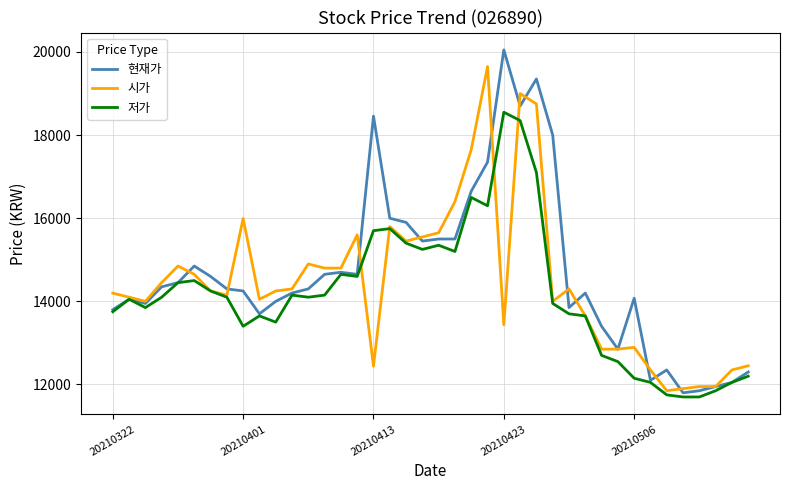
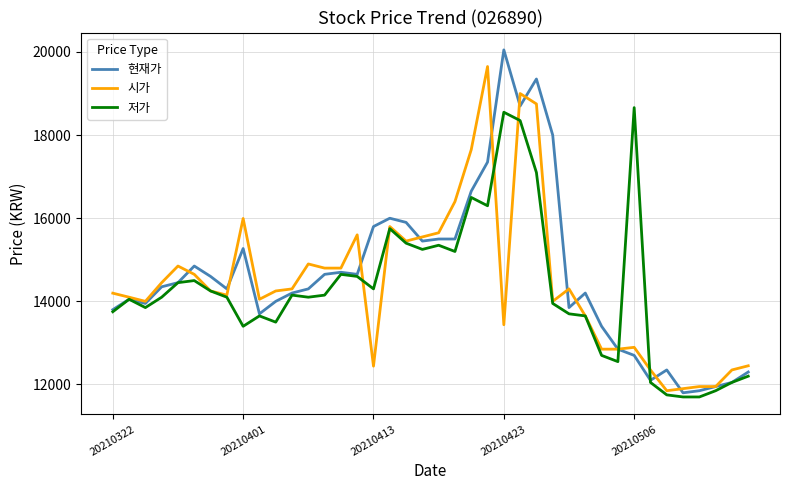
현재가, 20210401: 14300 -> 15300
현재가, 20210413: 18500 -> 15800
저가, 20210413: 15700 -> 14300
현재가, 20210506: 14100 -> 12700
저가, 20210506: 12200 -> 18700
